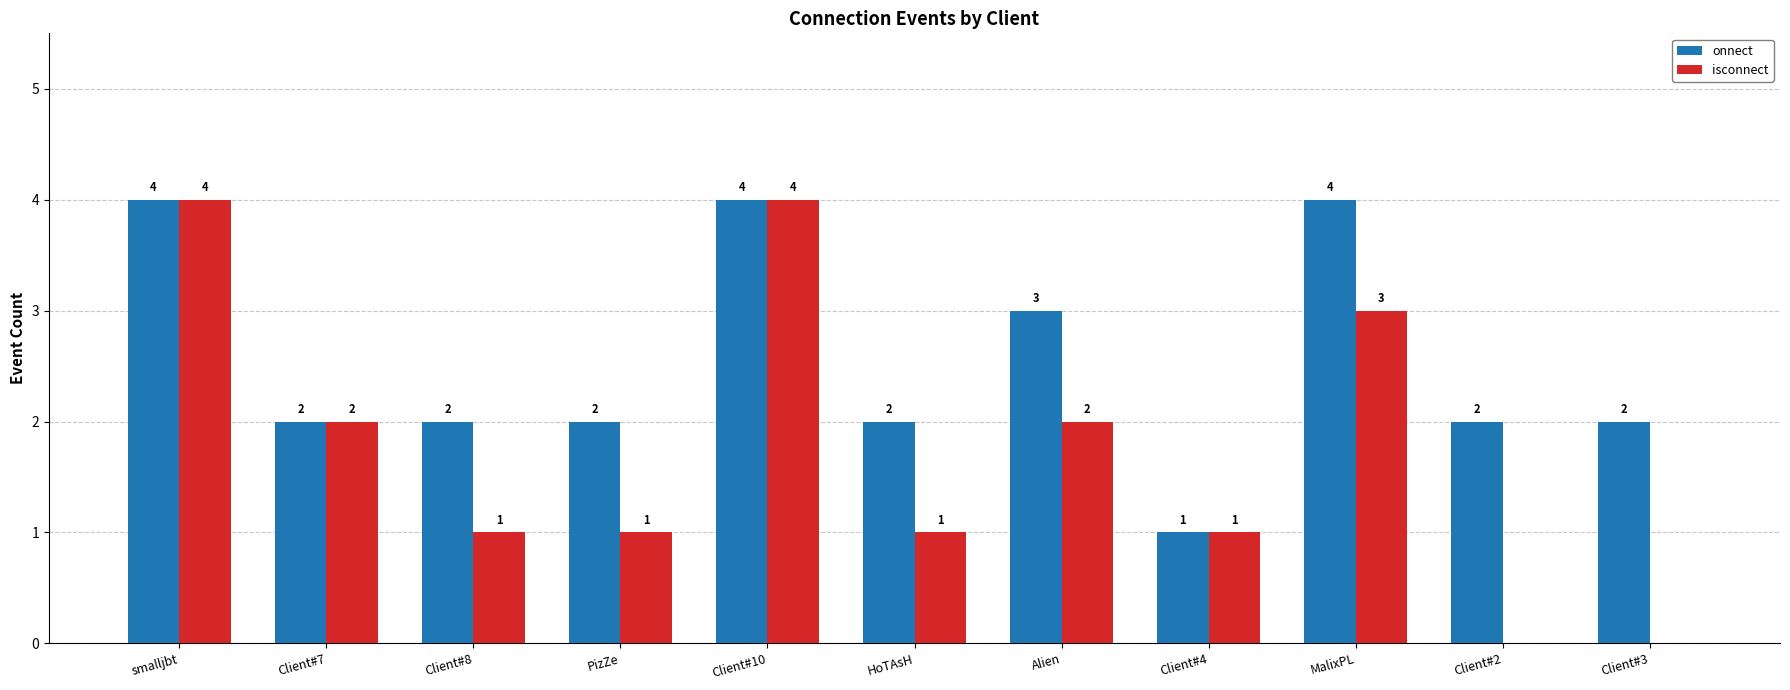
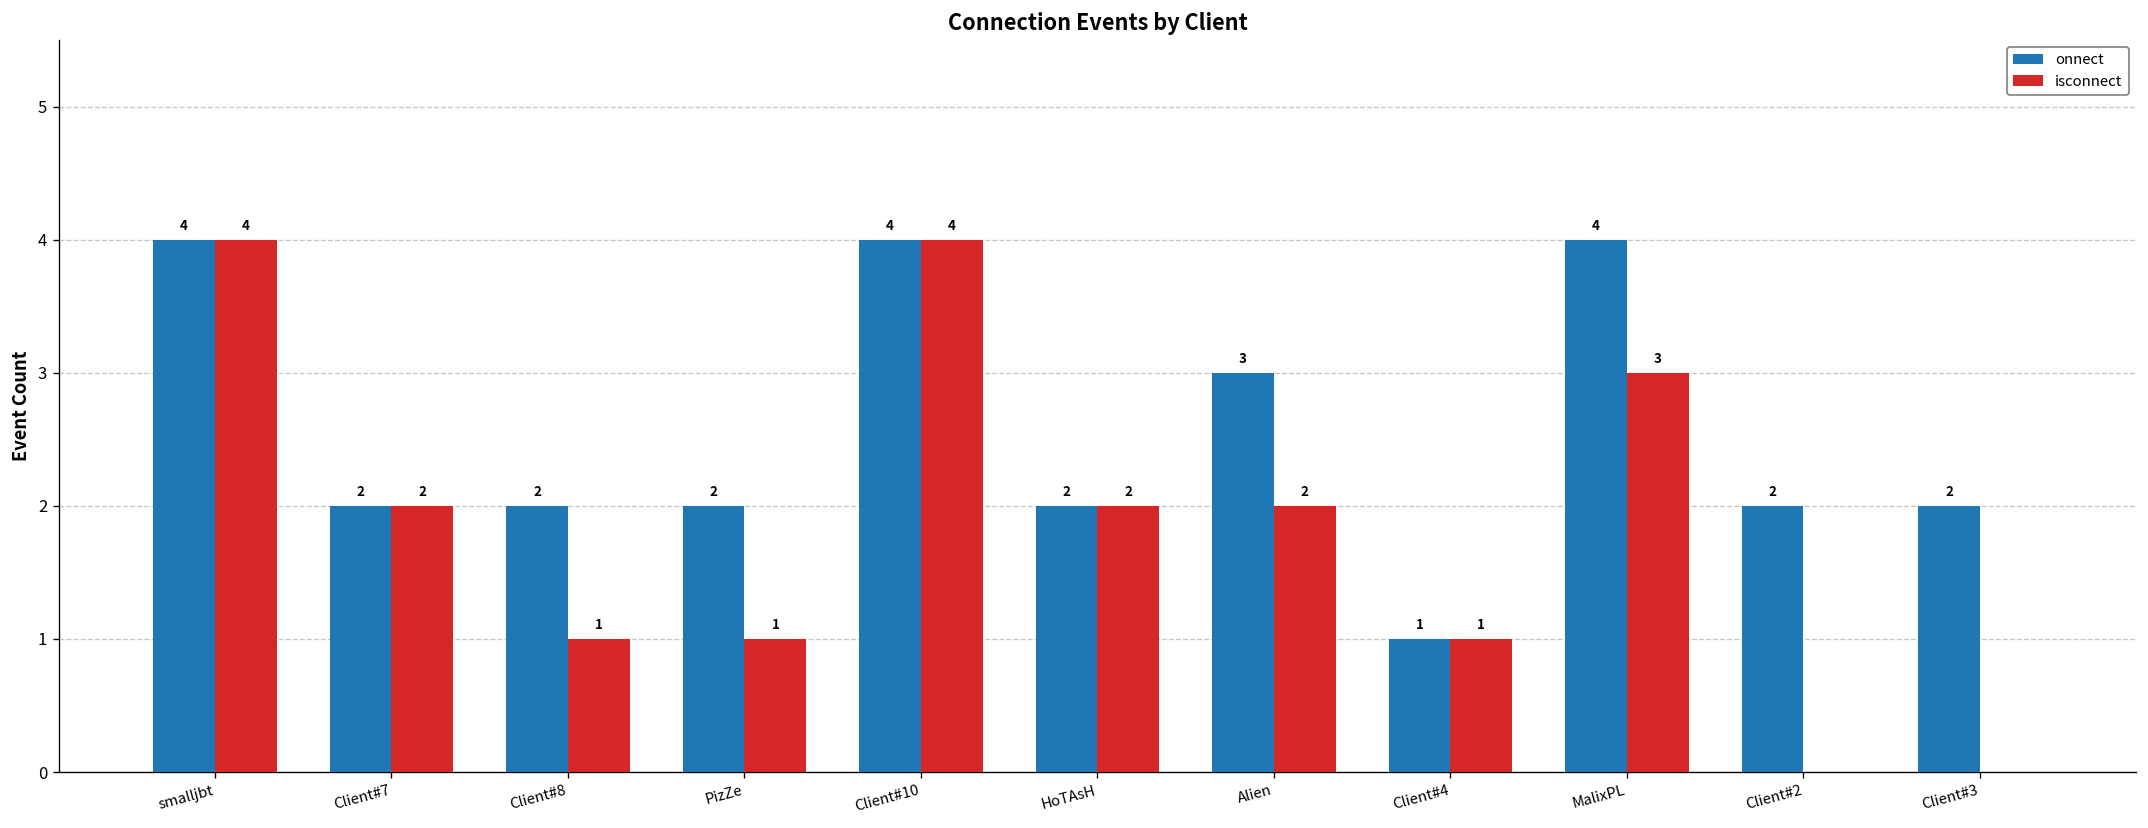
isconnect, HoTAsH: 1 -> 2
